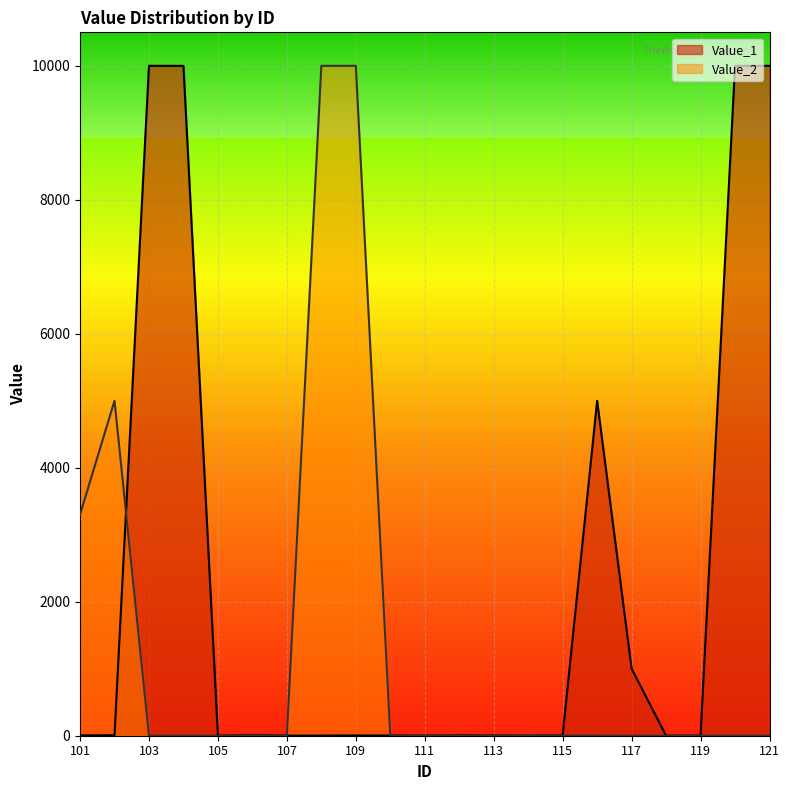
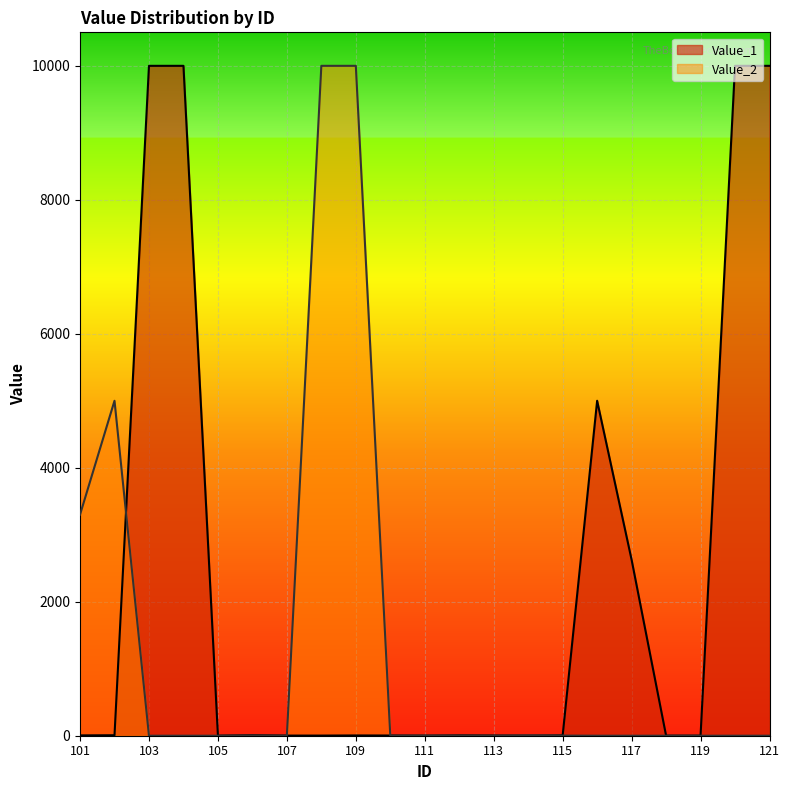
Value_1, 117: 1000 -> 2600
